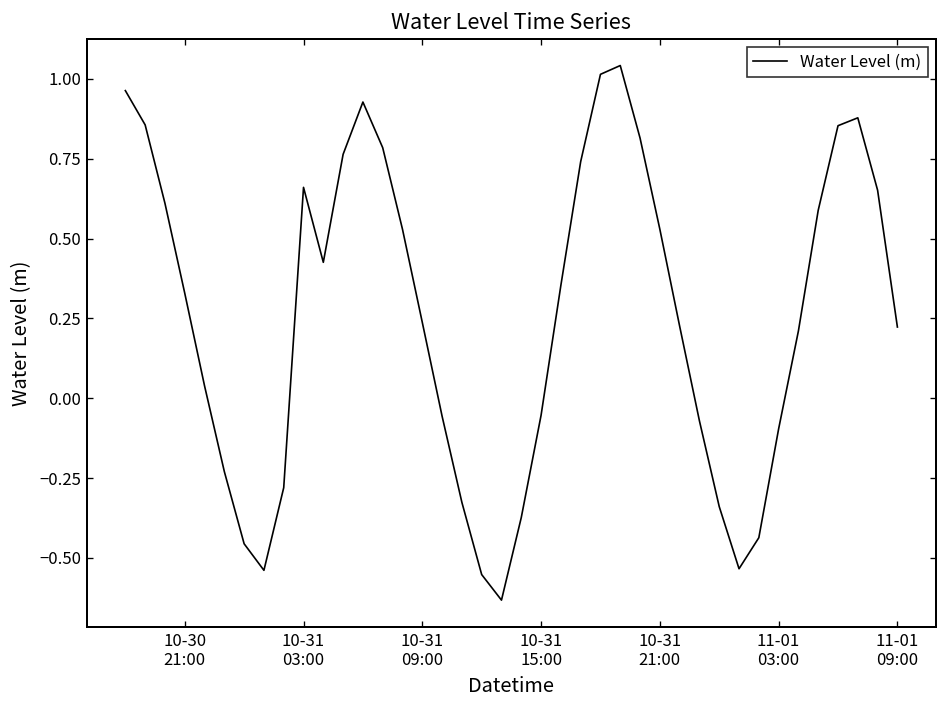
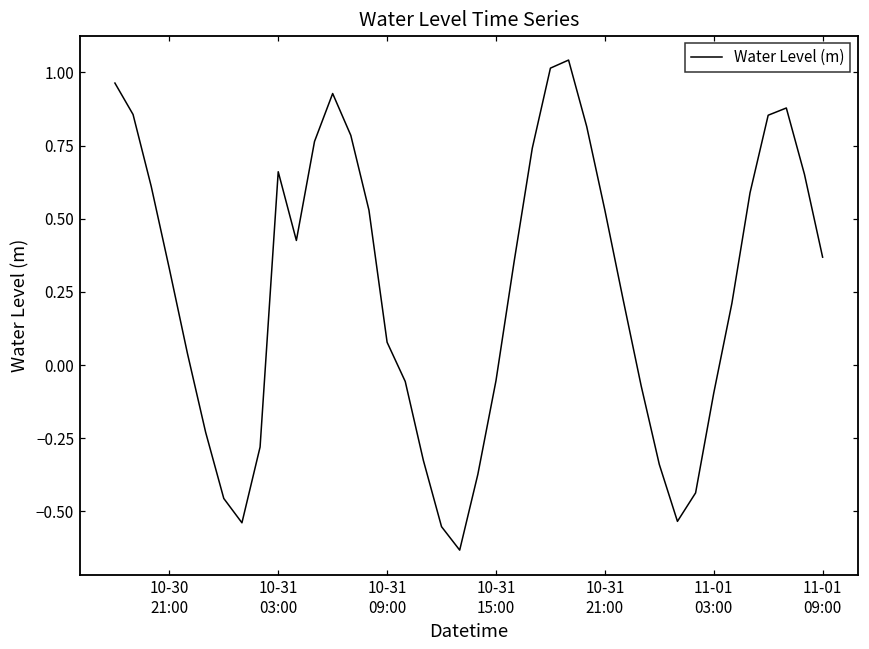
10-31 09:00: 0.24 -> 0.08
11-01 09:00: 0.22 -> 0.37
